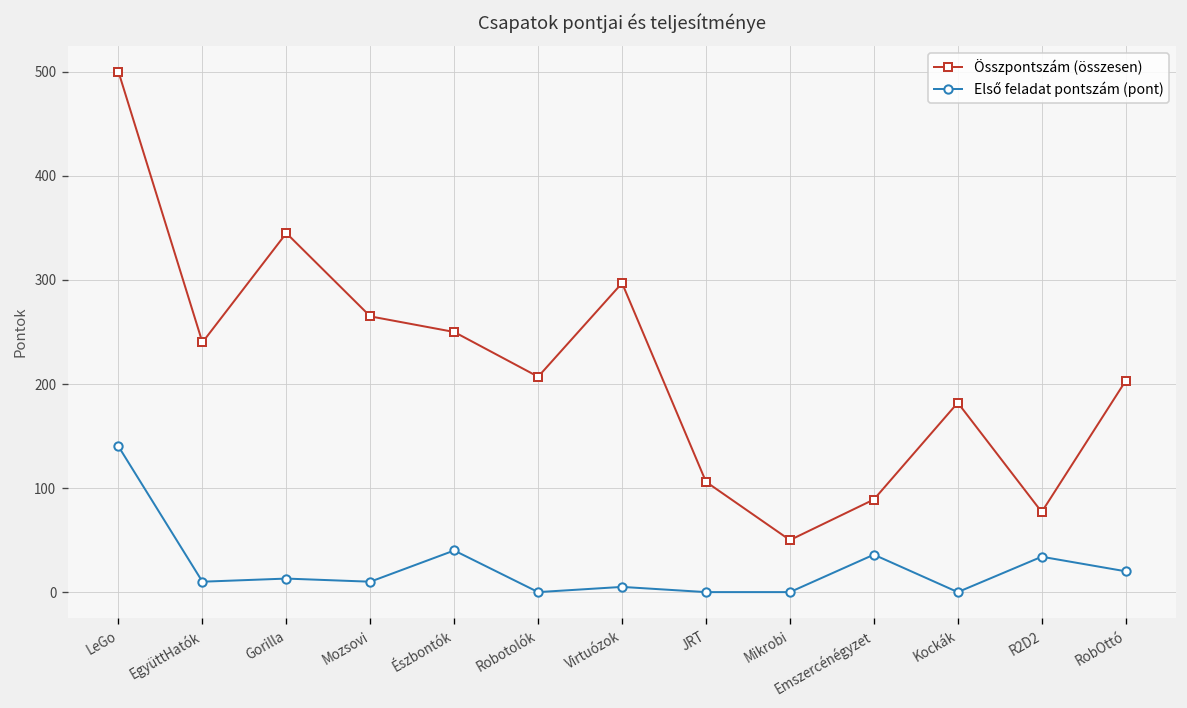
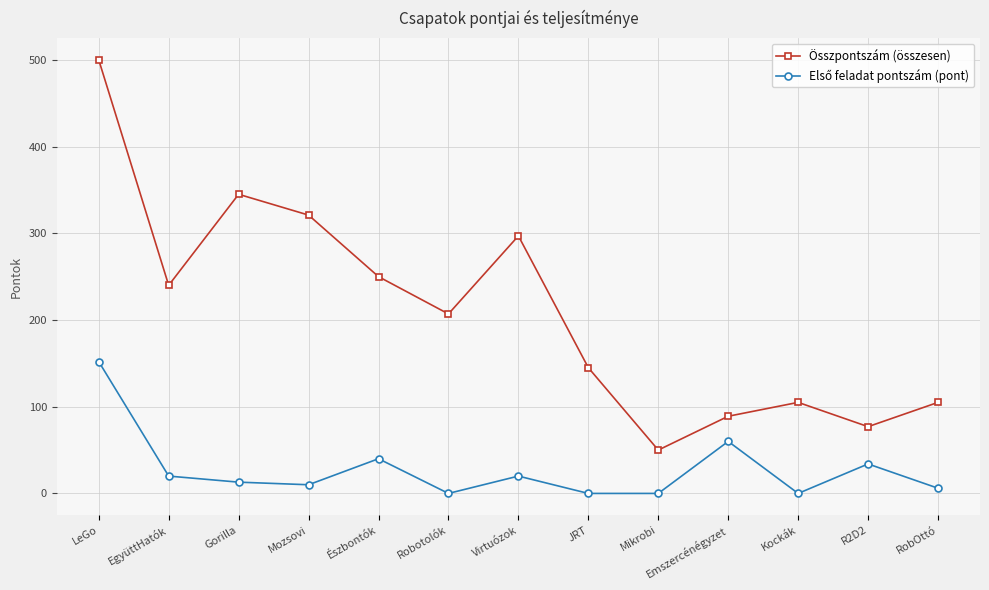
Első feladat pontszám (pont), LeGo: 140 -> 150
Első feladat pontszám (pont), EgyüttHatók: 10 -> 20
Összpontszám (összesen), Mozsovi: 270 -> 320
Első feladat pontszám (pont), Virtuózok: 10 -> 20
Összpontszám (összesen), JRT: 110 -> 150
Első feladat pontszám (pont), Emszercénégyzet: 40 -> 60
Összpontszám (összesen), Kockák: 180 -> 110
Összpontszám (összesen), RobOttó: 200 -> 110
Első feladat pontszám (pont), RobOttó: 20 -> 10
